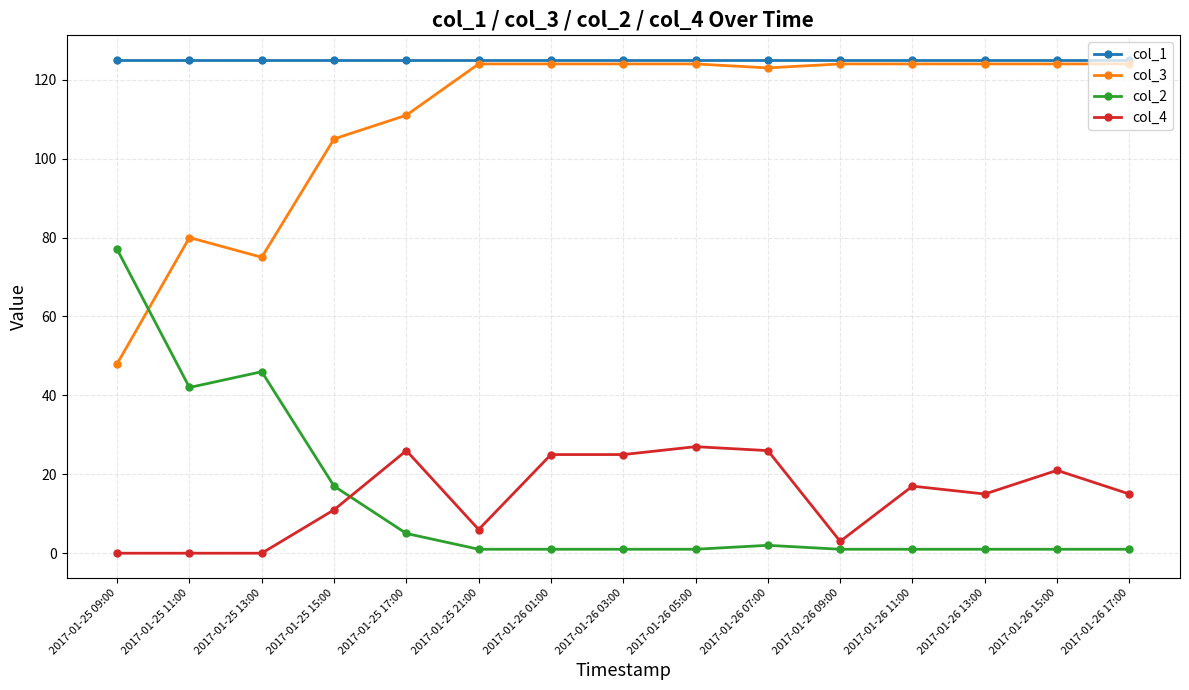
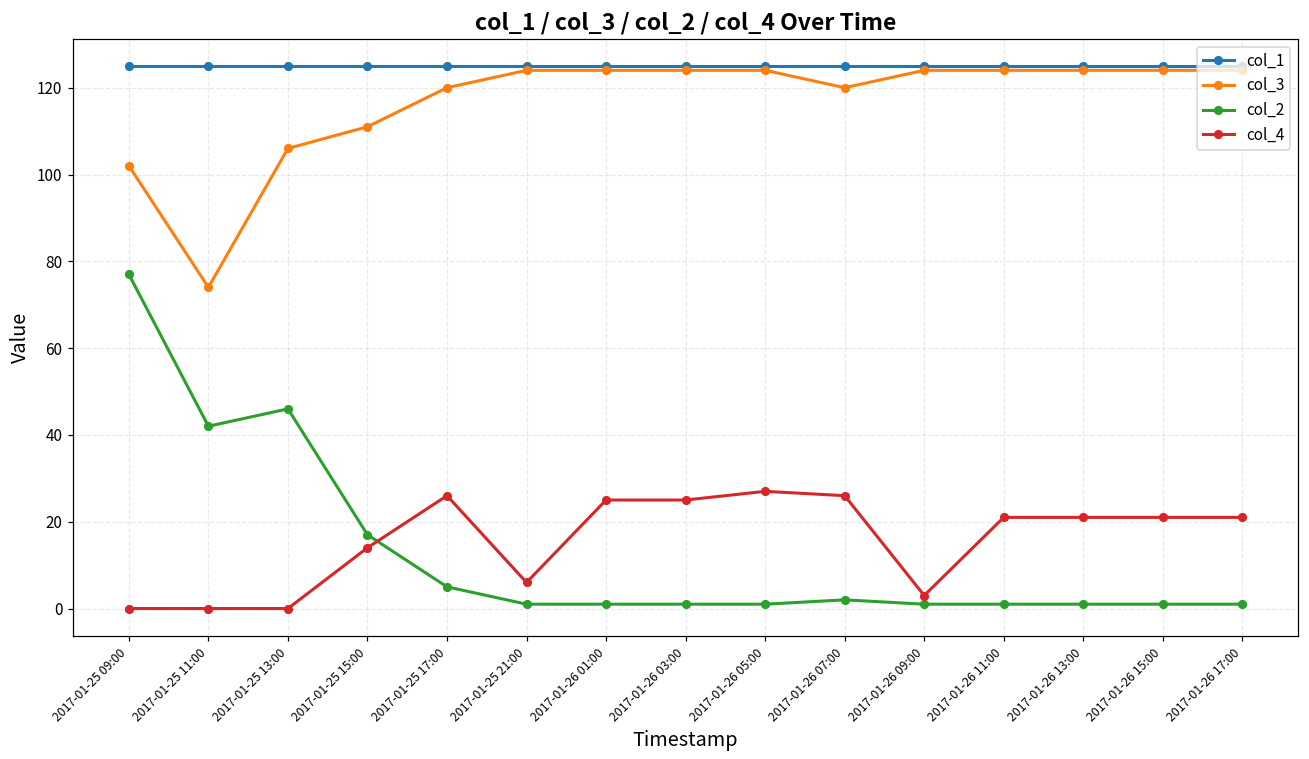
col_3, 2017-01-25 09:00: 48 -> 102
col_3, 2017-01-25 11:00: 80 -> 74
col_3, 2017-01-25 13:00: 75 -> 106
col_3, 2017-01-25 15:00: 105 -> 111
col_4, 2017-01-25 15:00: 11 -> 14
col_3, 2017-01-25 17:00: 111 -> 120
col_3, 2017-01-26 07:00: 123 -> 120
col_4, 2017-01-26 11:00: 17 -> 21
col_4, 2017-01-26 13:00: 15 -> 21
col_4, 2017-01-26 17:00: 15 -> 21
